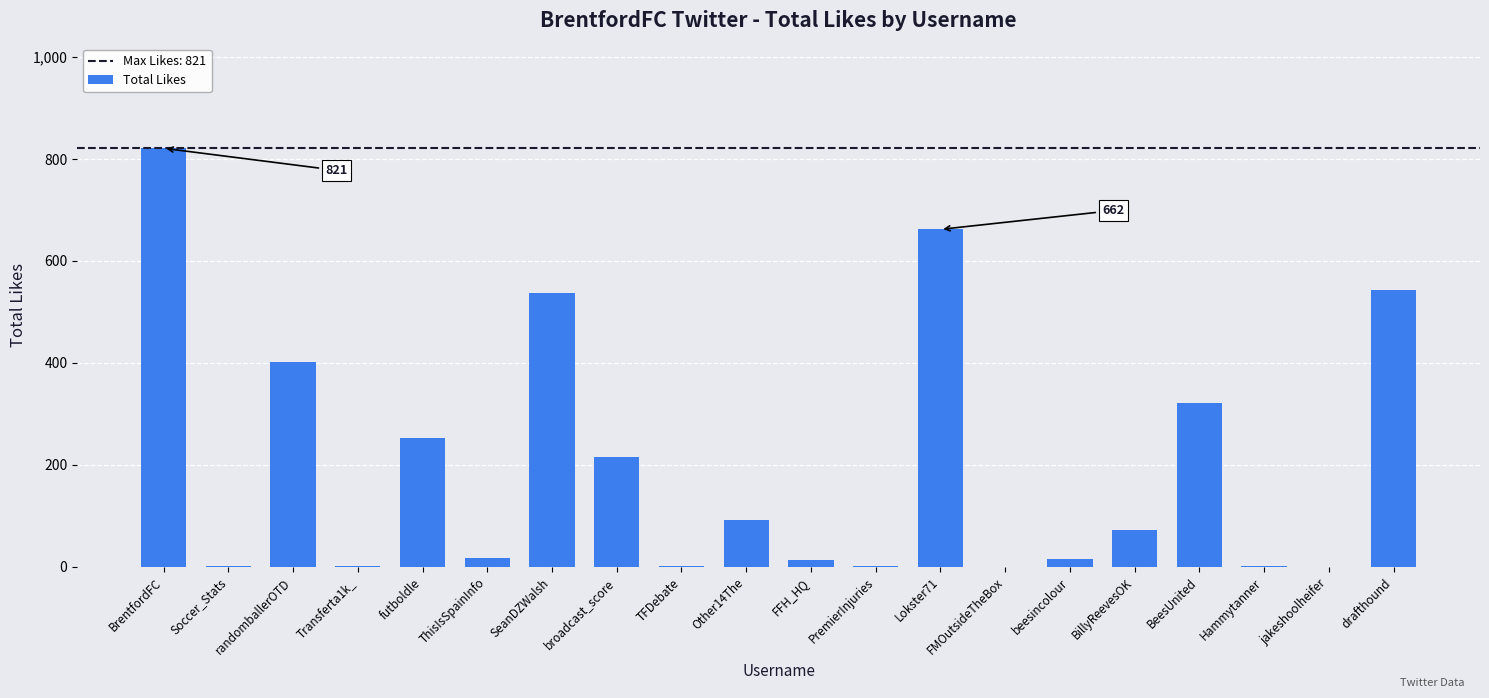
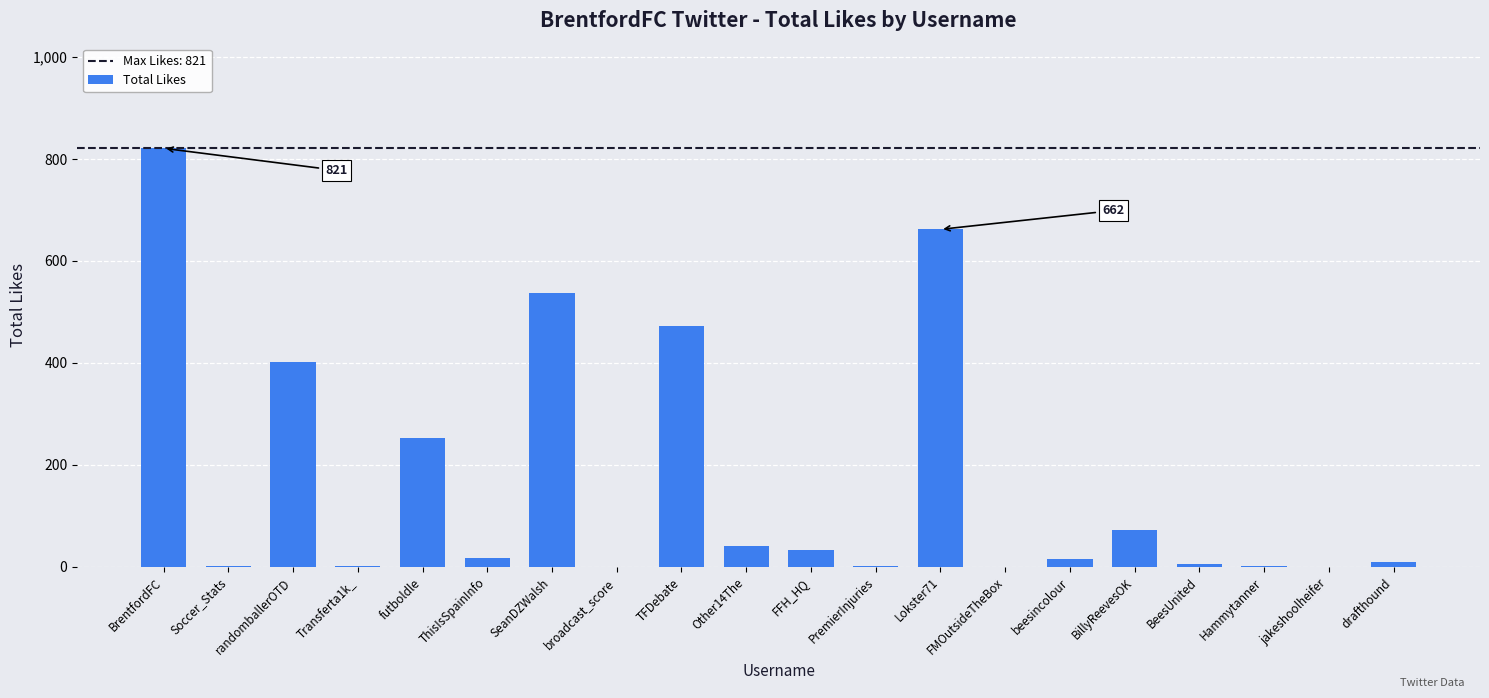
broadcast_score: 220 -> 0
TFDebate: 0 -> 470
Other14The: 90 -> 40
FFH_HQ: 10 -> 30
BeesUnited: 320 -> 10
drafthound: 540 -> 10
